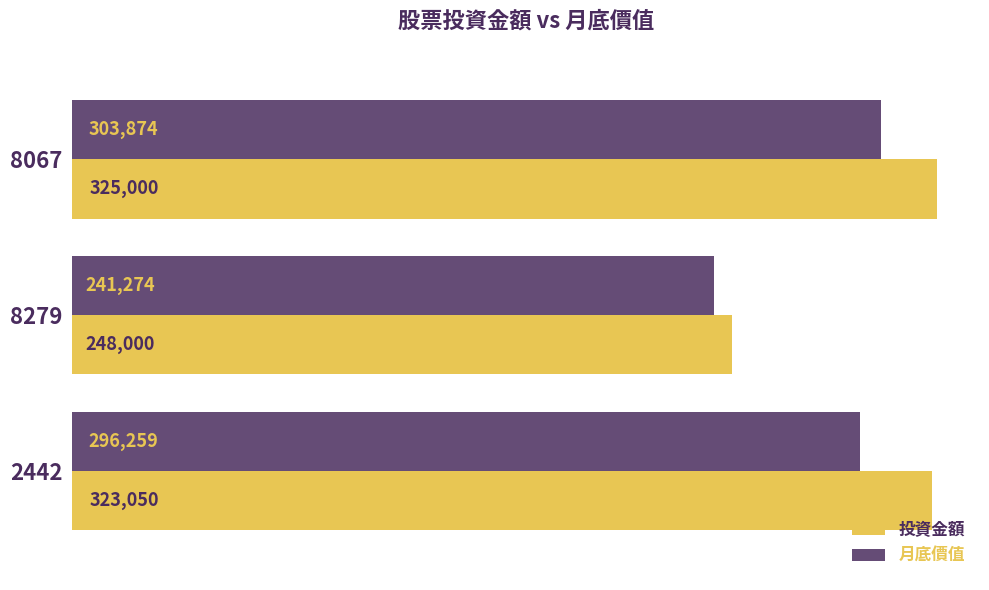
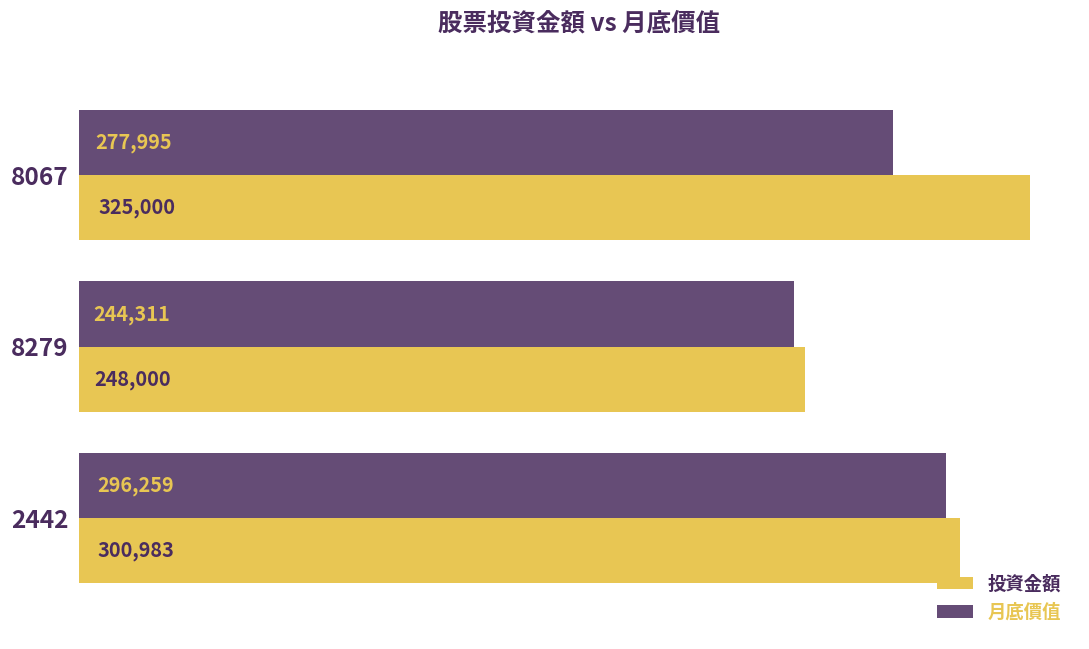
月底價值, 8067: 303,874 -> 277,995
月底價值, 8279: 241,274 -> 244,311
投資金額, 2442: 323,050 -> 300,983
